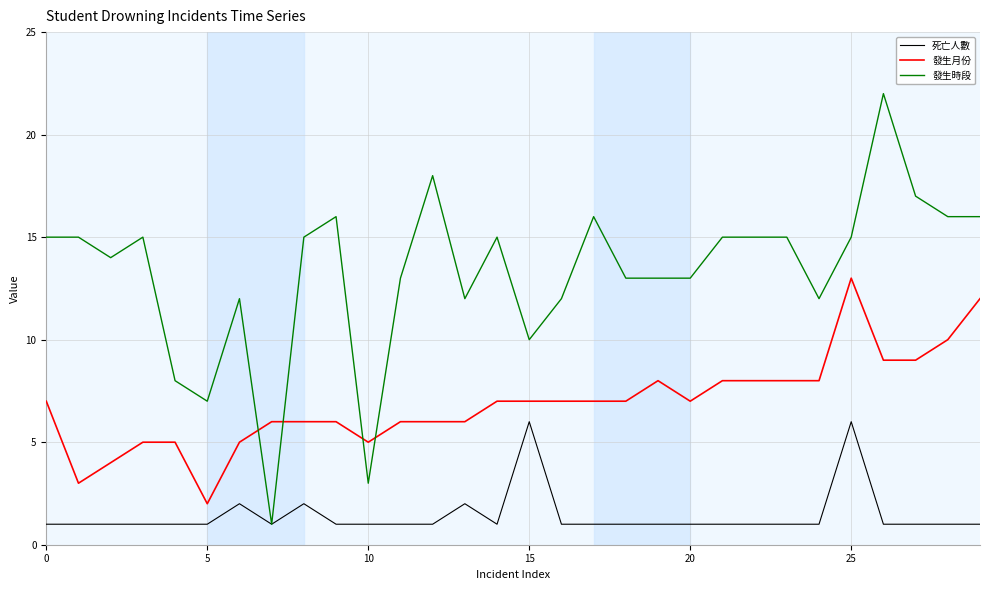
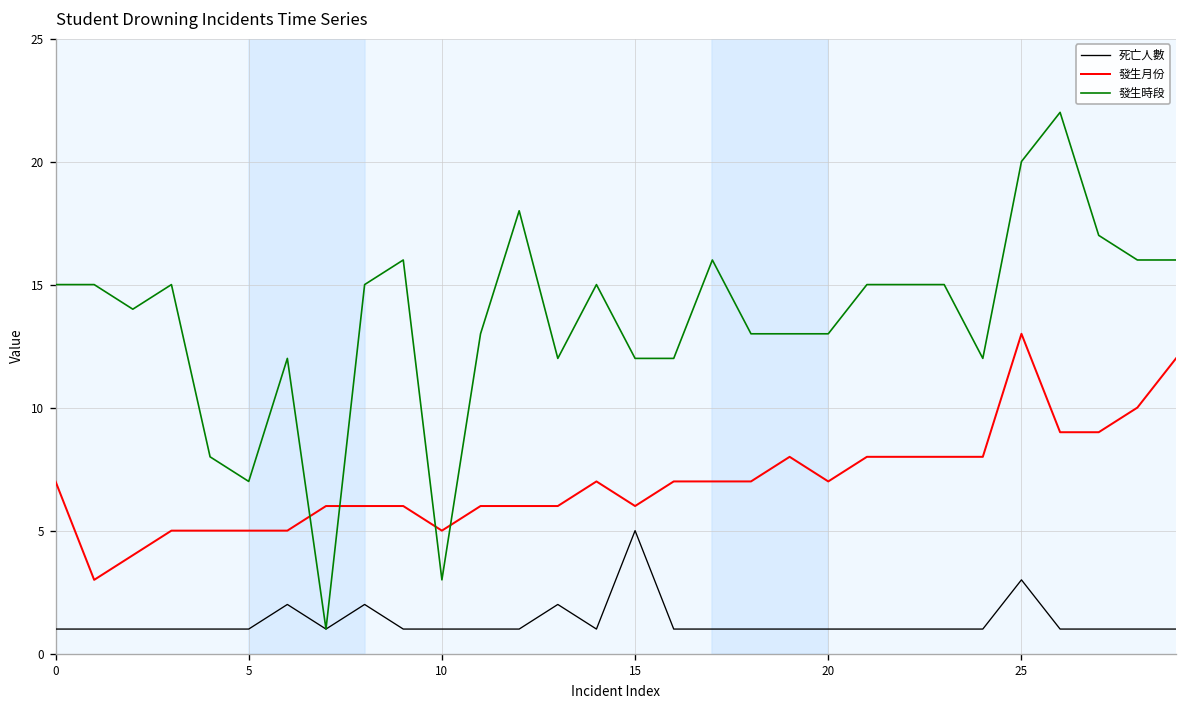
發生月份, 5: 2 -> 5
死亡人數, 15: 6 -> 5
發生月份, 15: 7 -> 6
發生時段, 15: 10 -> 12
死亡人數, 25: 6 -> 3
發生時段, 25: 15 -> 20
